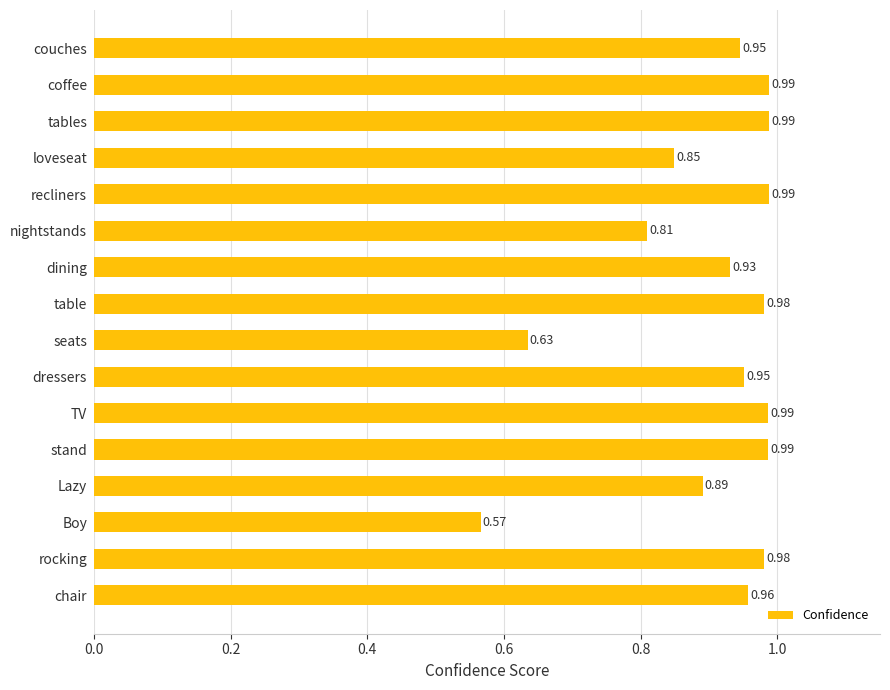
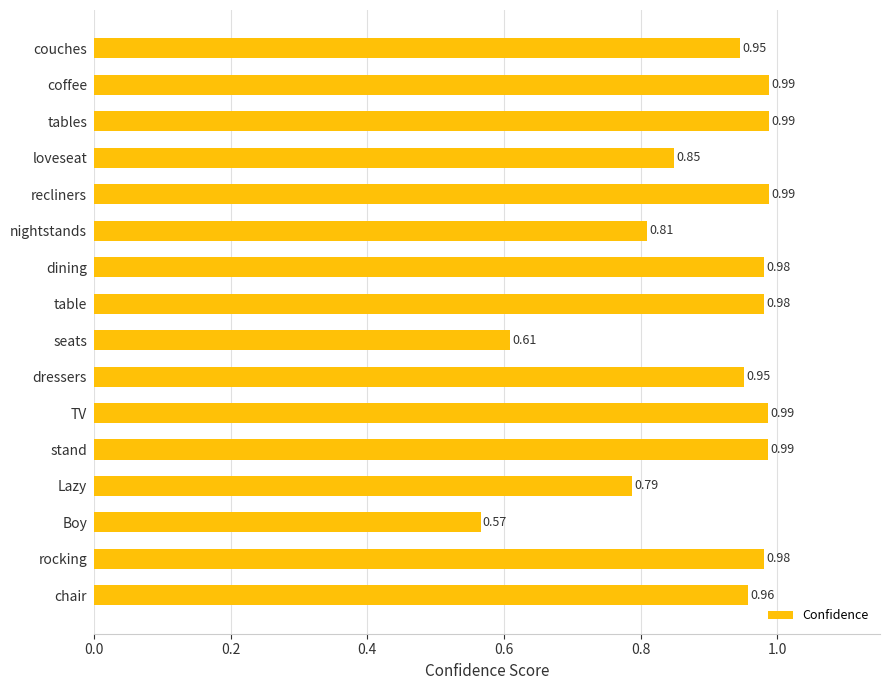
dining: 0.93 -> 0.98
seats: 0.63 -> 0.61
Lazy: 0.89 -> 0.79
